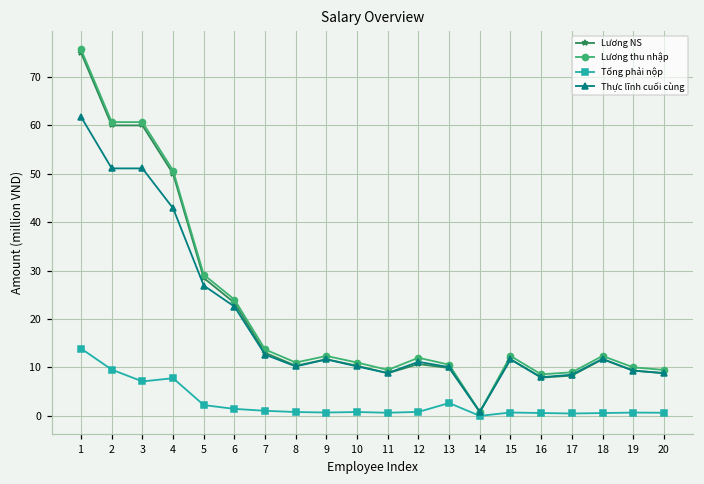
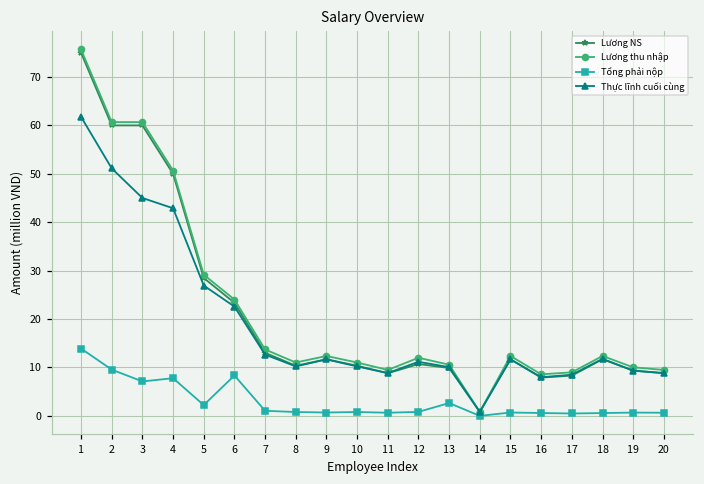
Thực lĩnh cuối cùng, 3: 51 -> 45
Tổng phải nộp, 6: 1 -> 8
